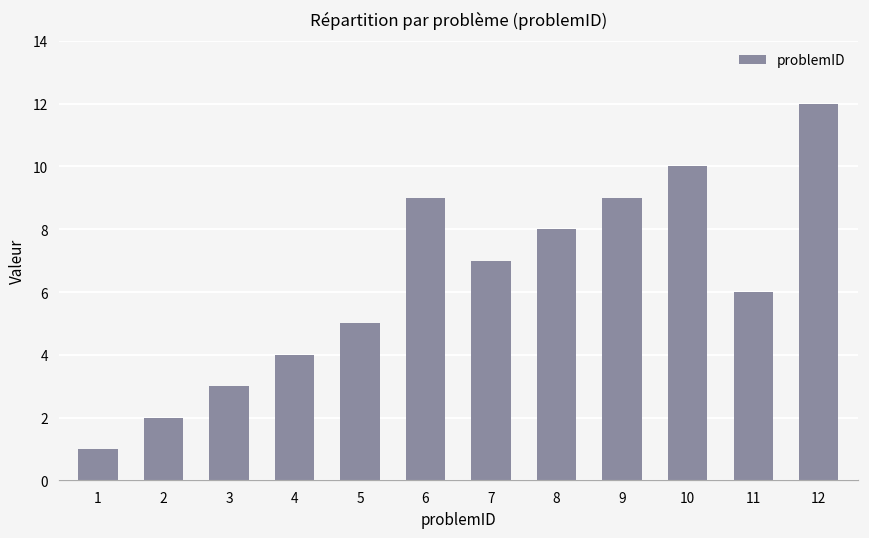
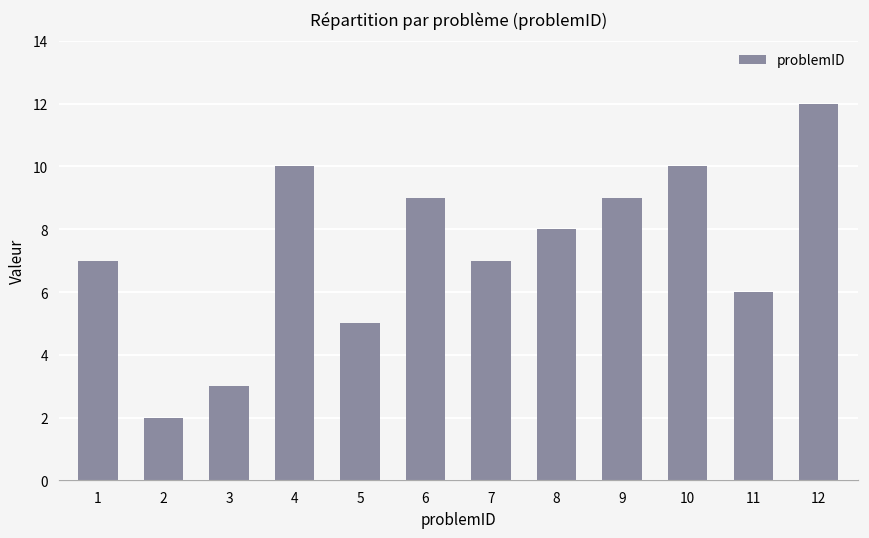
1: 1 -> 7
4: 4 -> 10
